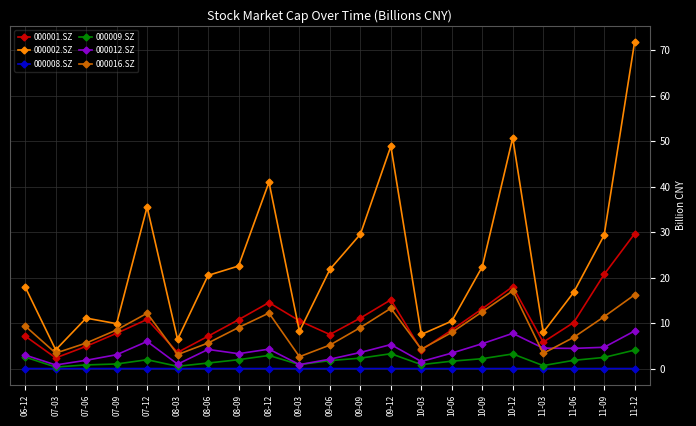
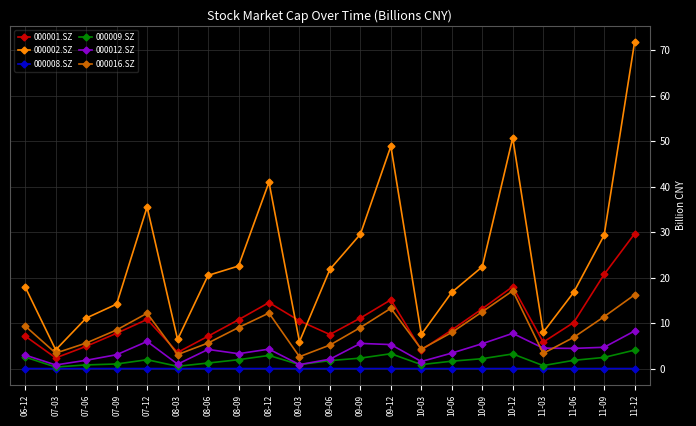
000002.SZ, 07-09: 10 -> 14
000002.SZ, 09-03: 8 -> 6
000012.SZ, 09-09: 4 -> 6
000002.SZ, 10-06: 10 -> 17
